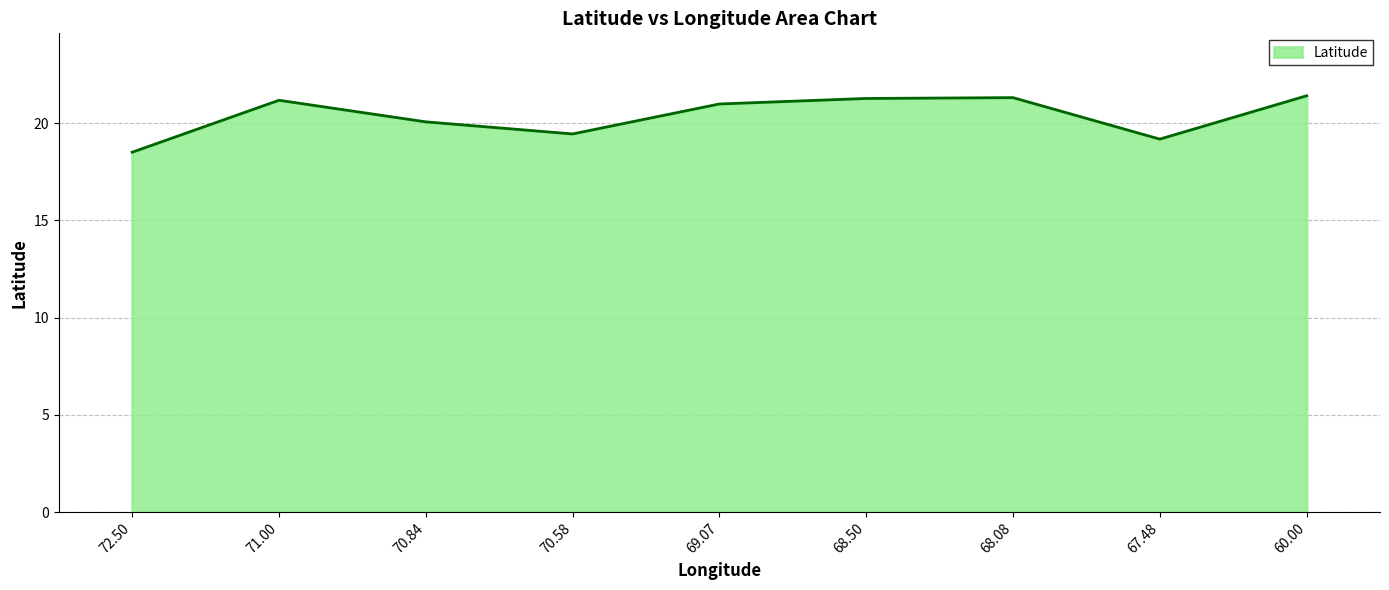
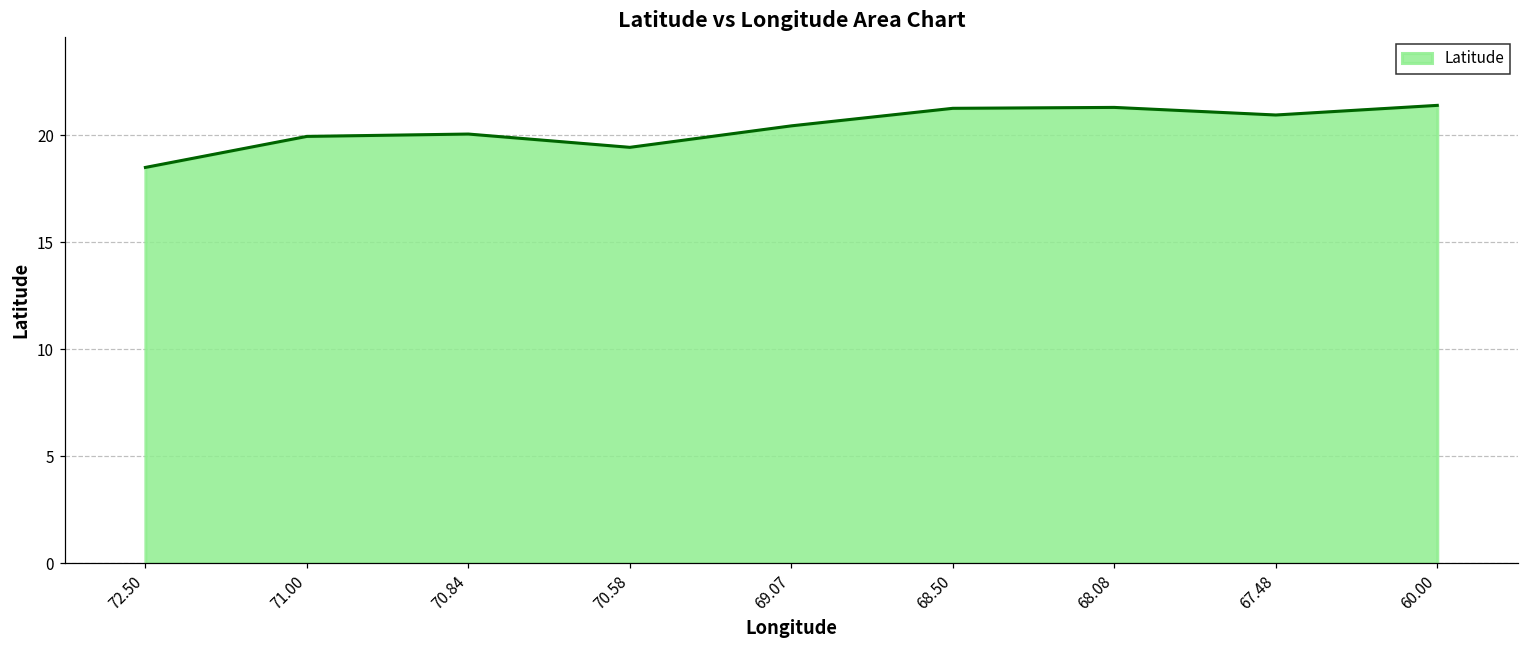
71.00: 21.2 -> 20.0
69.07: 21.0 -> 20.4
67.48: 19.2 -> 21.0
